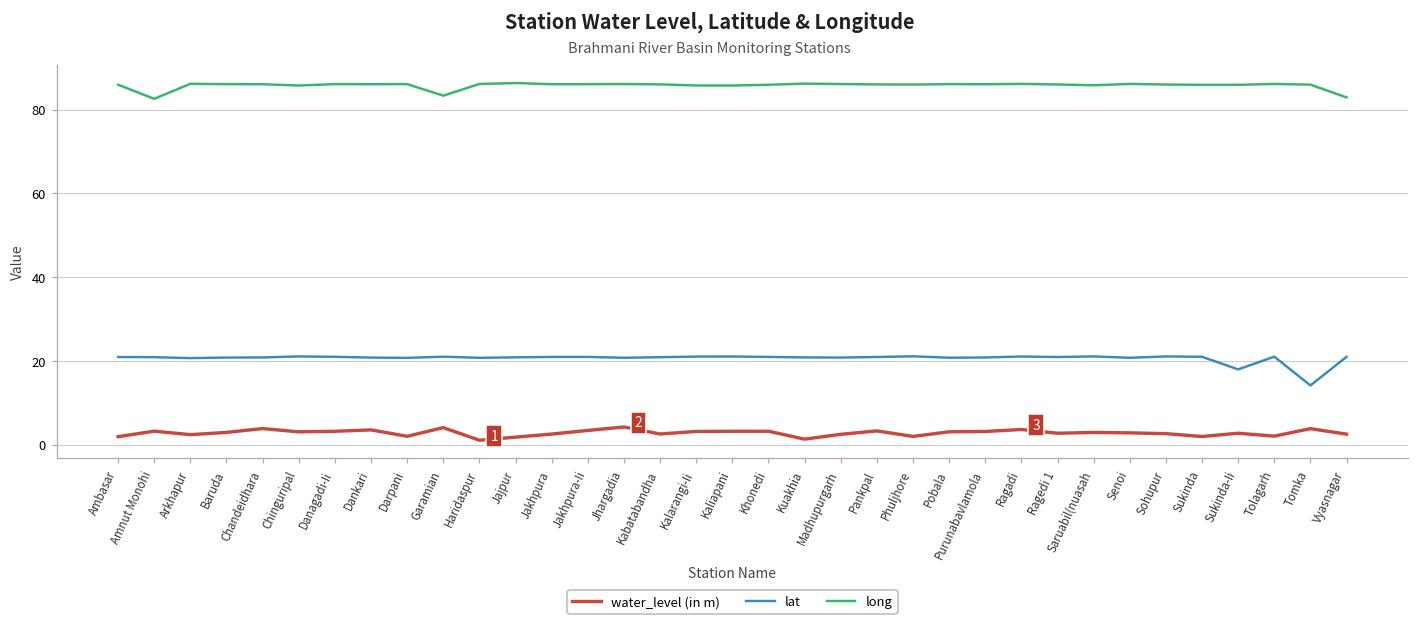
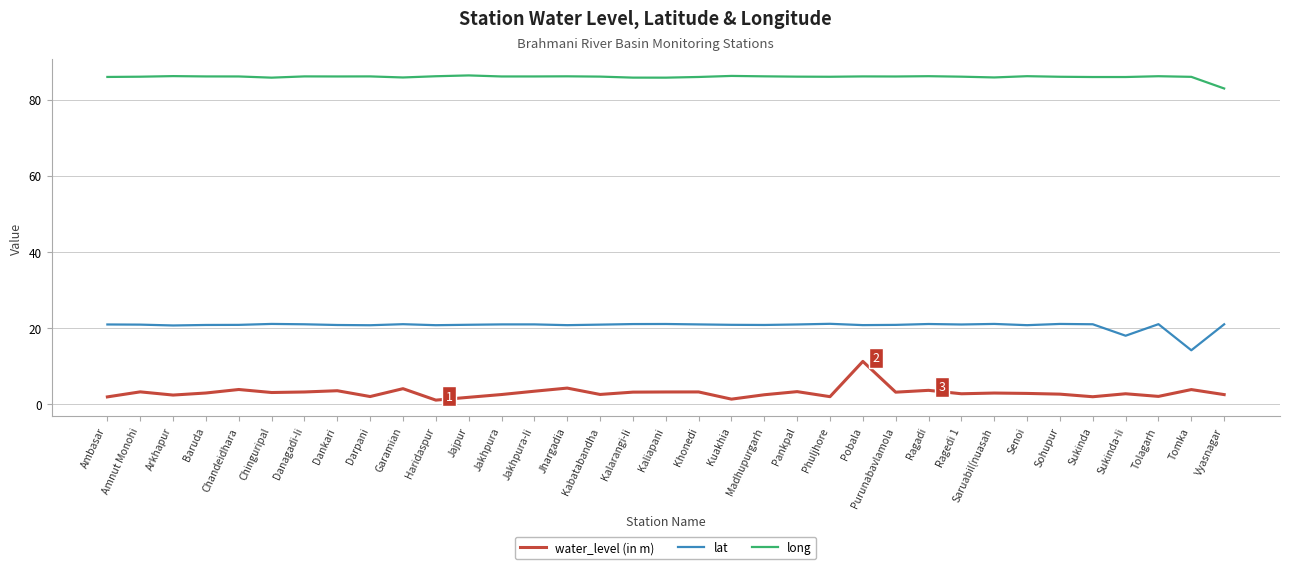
long, Amnut Monohi: 83 -> 86
long, Garamian: 83 -> 86
water_level (in m), Pobala: 3 -> 11
